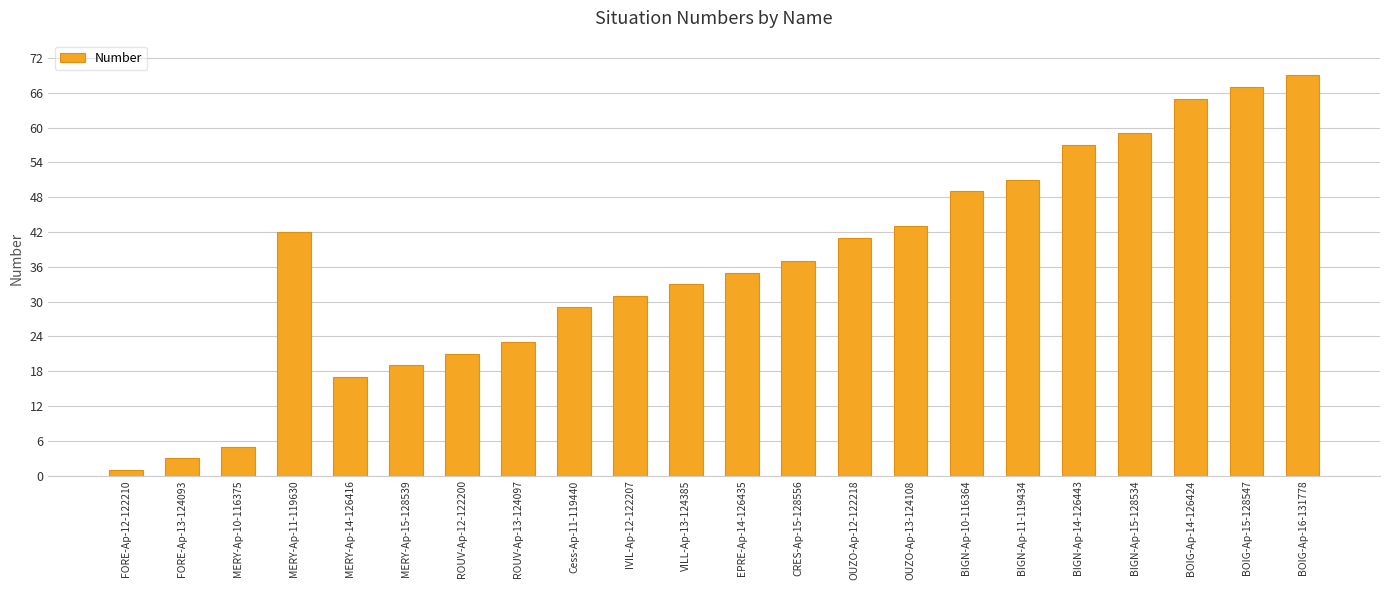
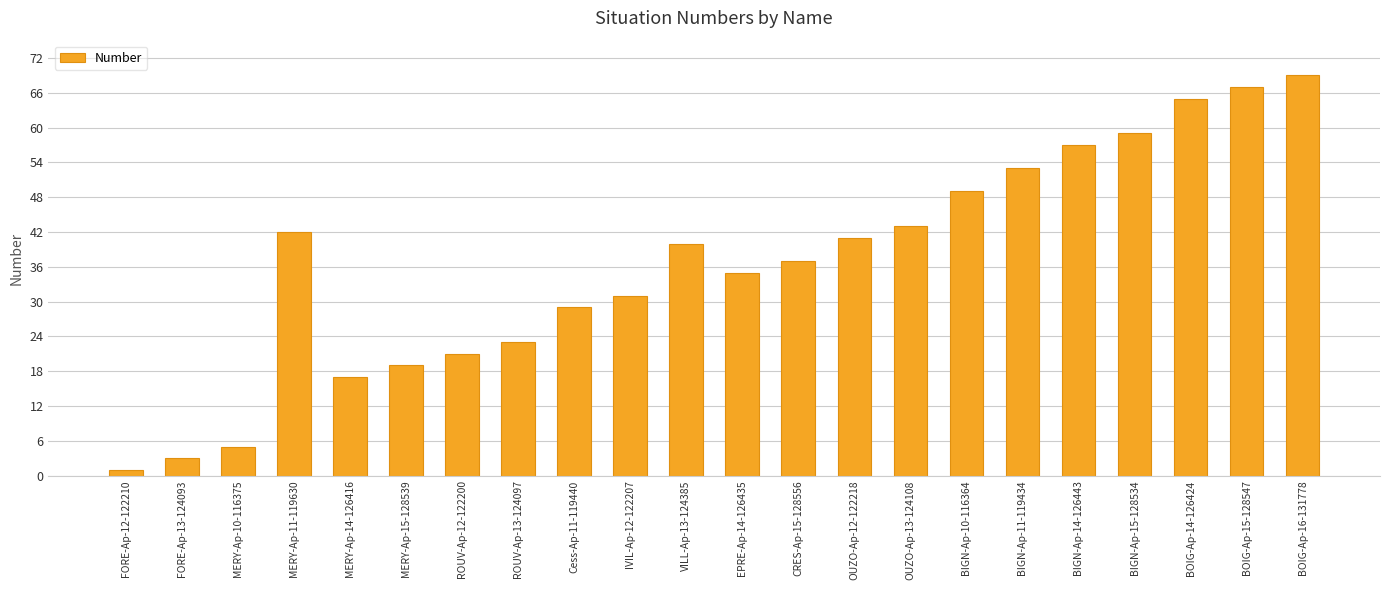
VILL-Ap-13-124385: 33 -> 40
BIGN-Ap-11-119434: 51 -> 53
